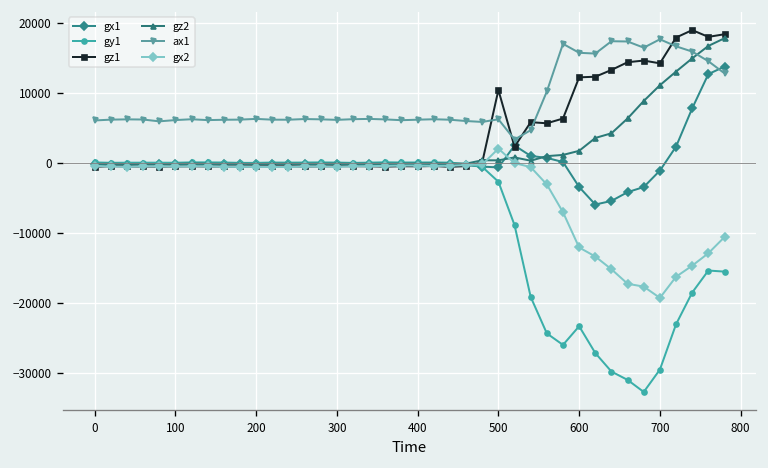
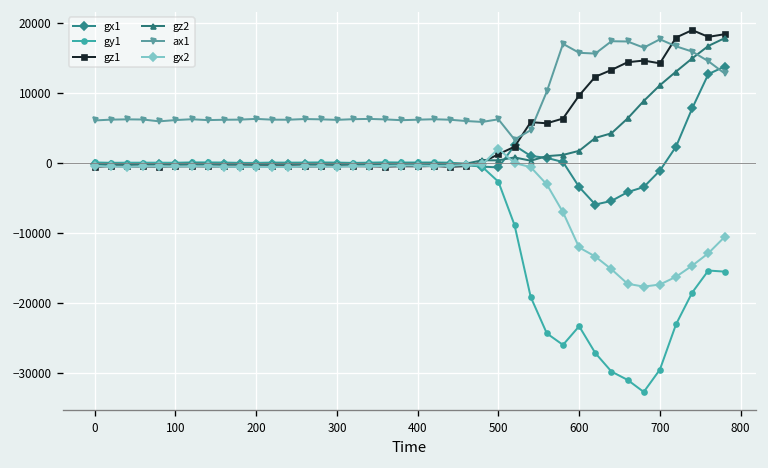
gz1, 500: 10000 -> 1000
gz1, 600: 12000 -> 10000
gx2, 700: -19000 -> -17000
